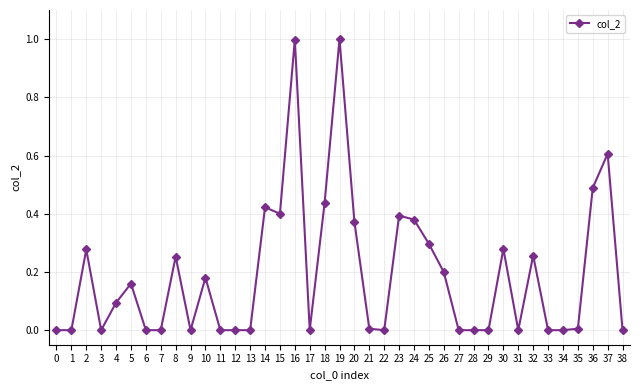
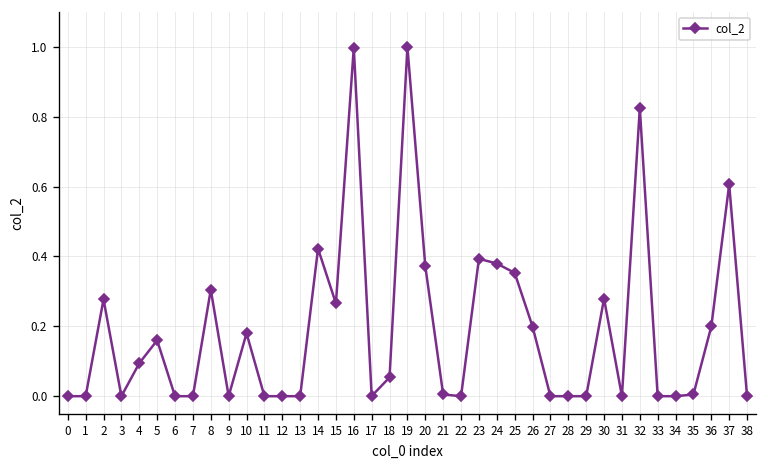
8: 0.25 -> 0.31
15: 0.40 -> 0.27
18: 0.44 -> 0.05
25: 0.30 -> 0.35
32: 0.26 -> 0.82
36: 0.49 -> 0.20
